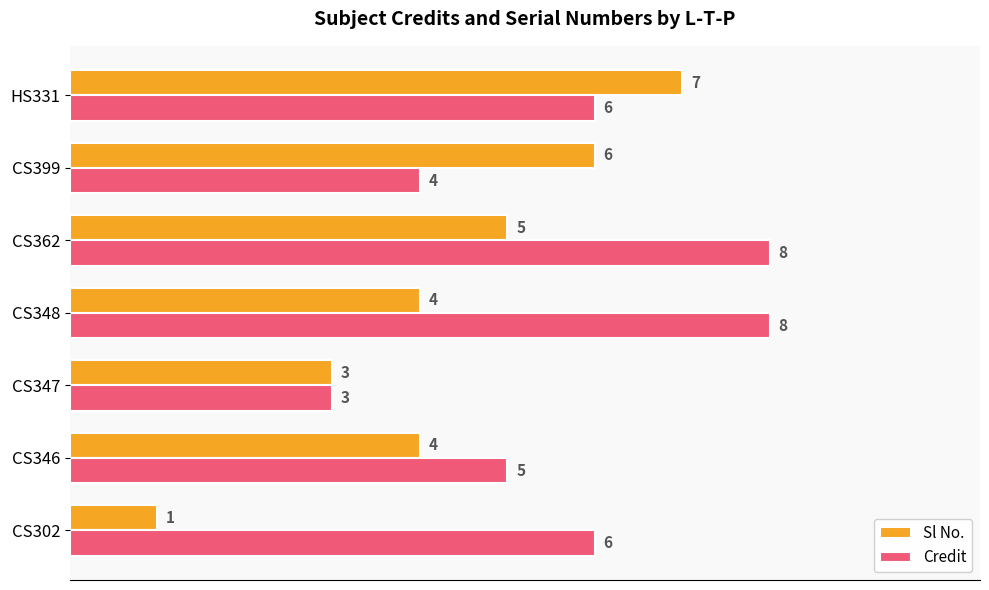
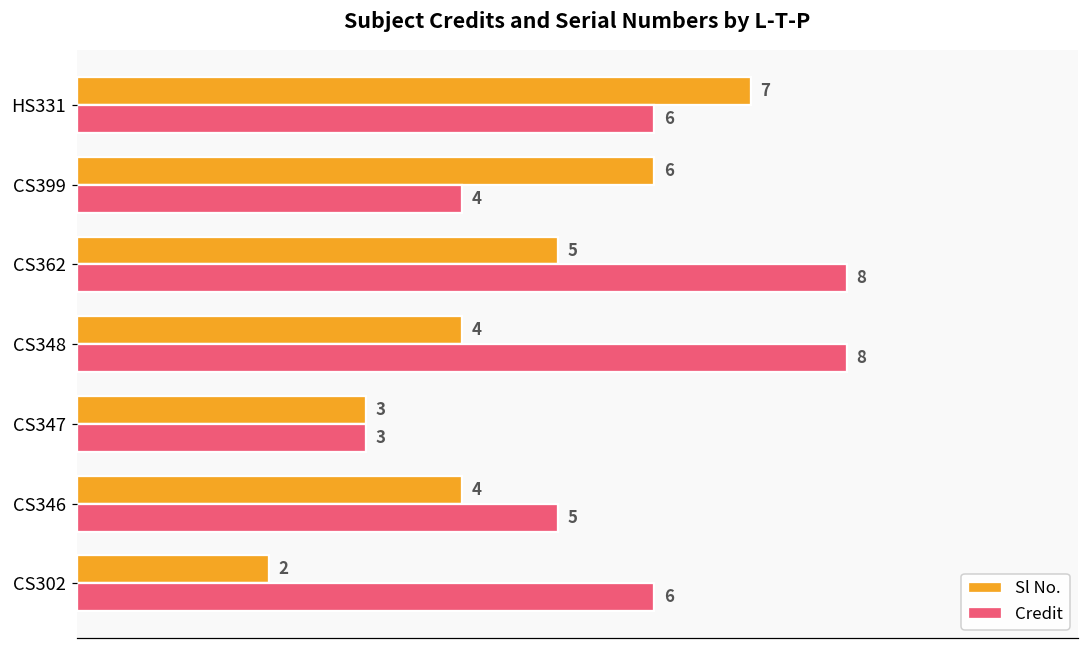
Sl No., CS302: 1 -> 2
